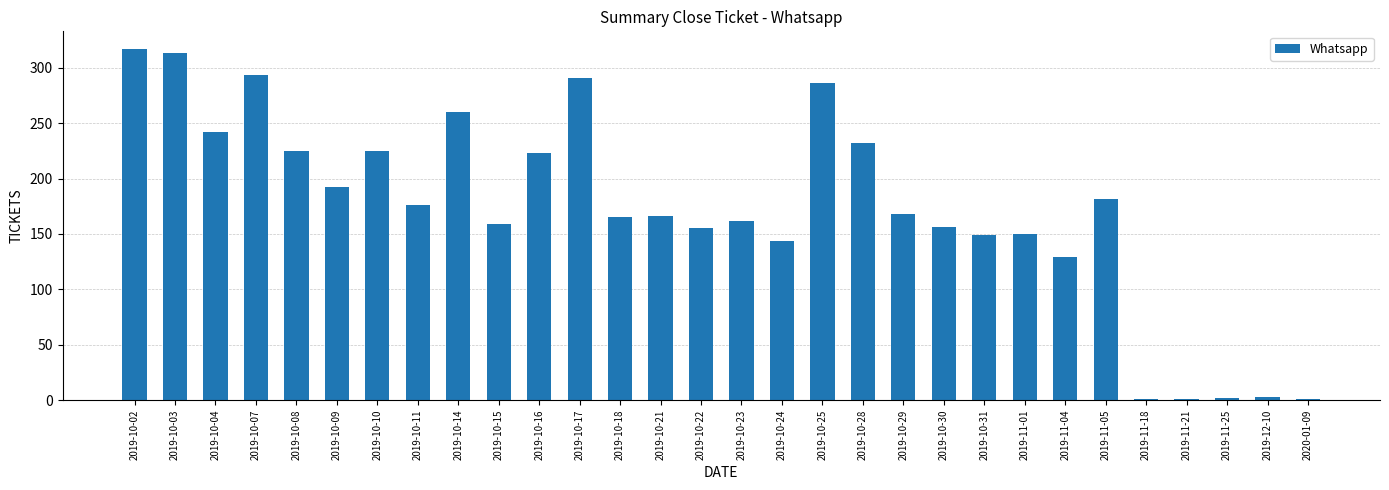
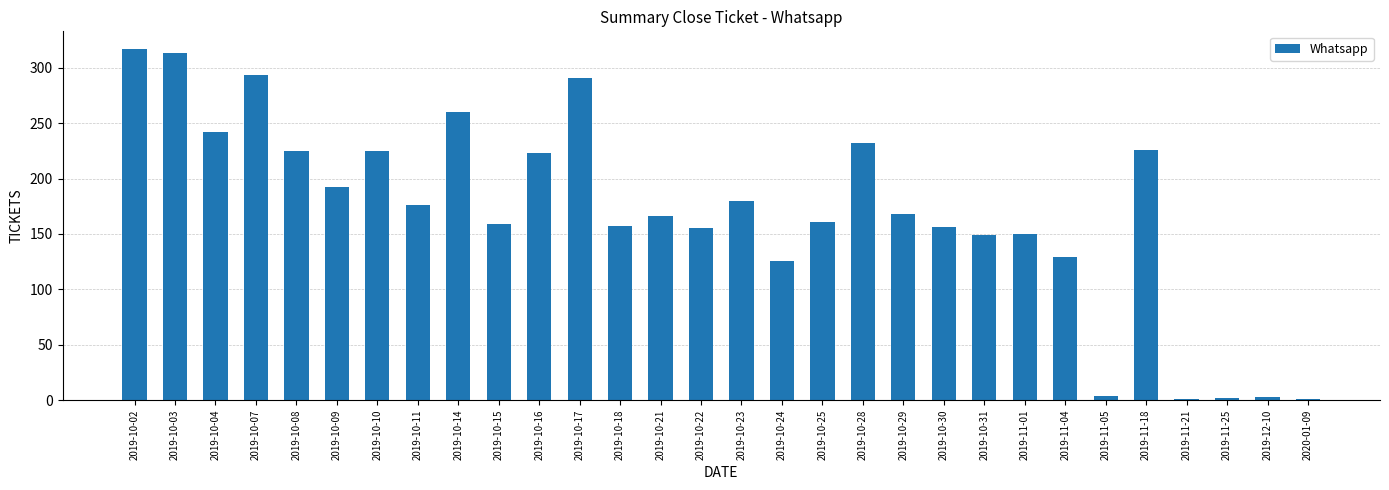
2019-10-18: 165 -> 157
2019-10-23: 162 -> 180
2019-10-24: 144 -> 126
2019-10-25: 286 -> 161
2019-11-05: 182 -> 4
2019-11-18: 1 -> 226
